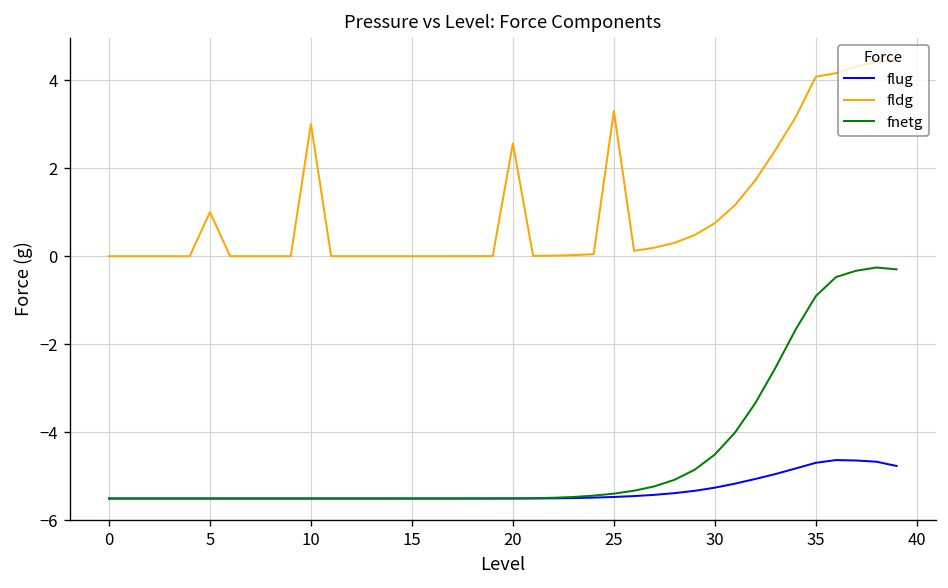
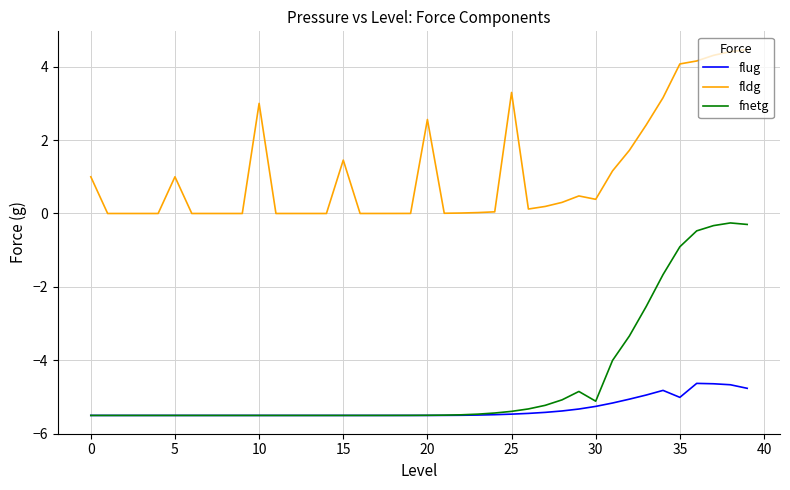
fldg, 0: 0 -> 1
fldg, 15: 0.0 -> 1.5
fldg, 30: 0.8 -> 0.4
fnetg, 30: -4.5 -> -5.1
flug, 35: -4.7 -> -5.0
